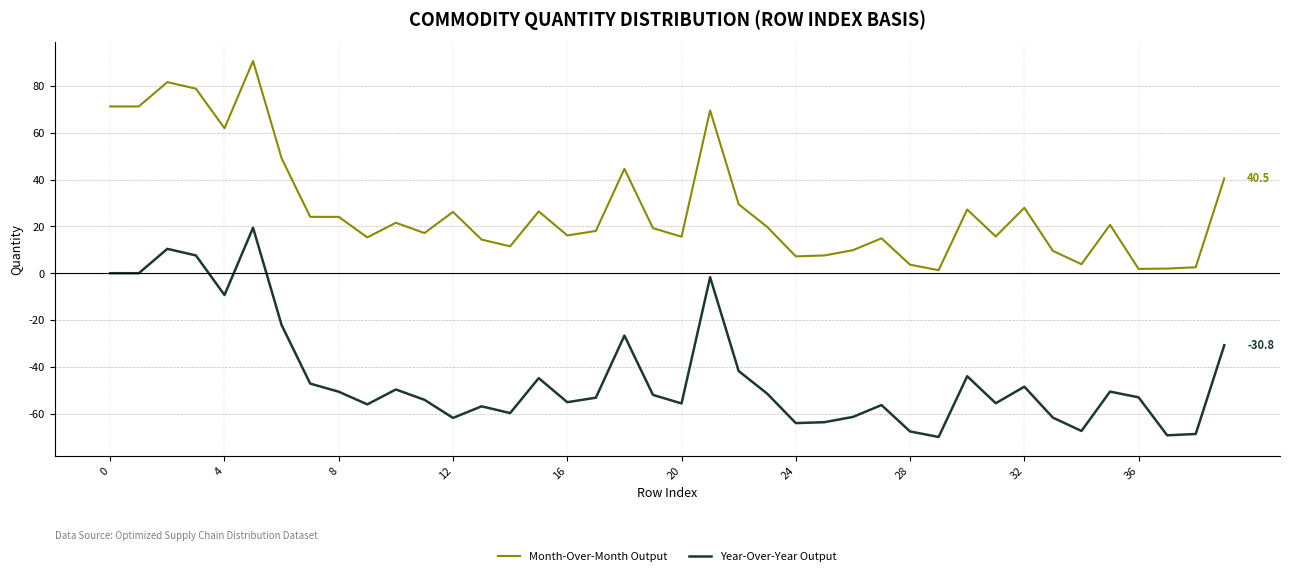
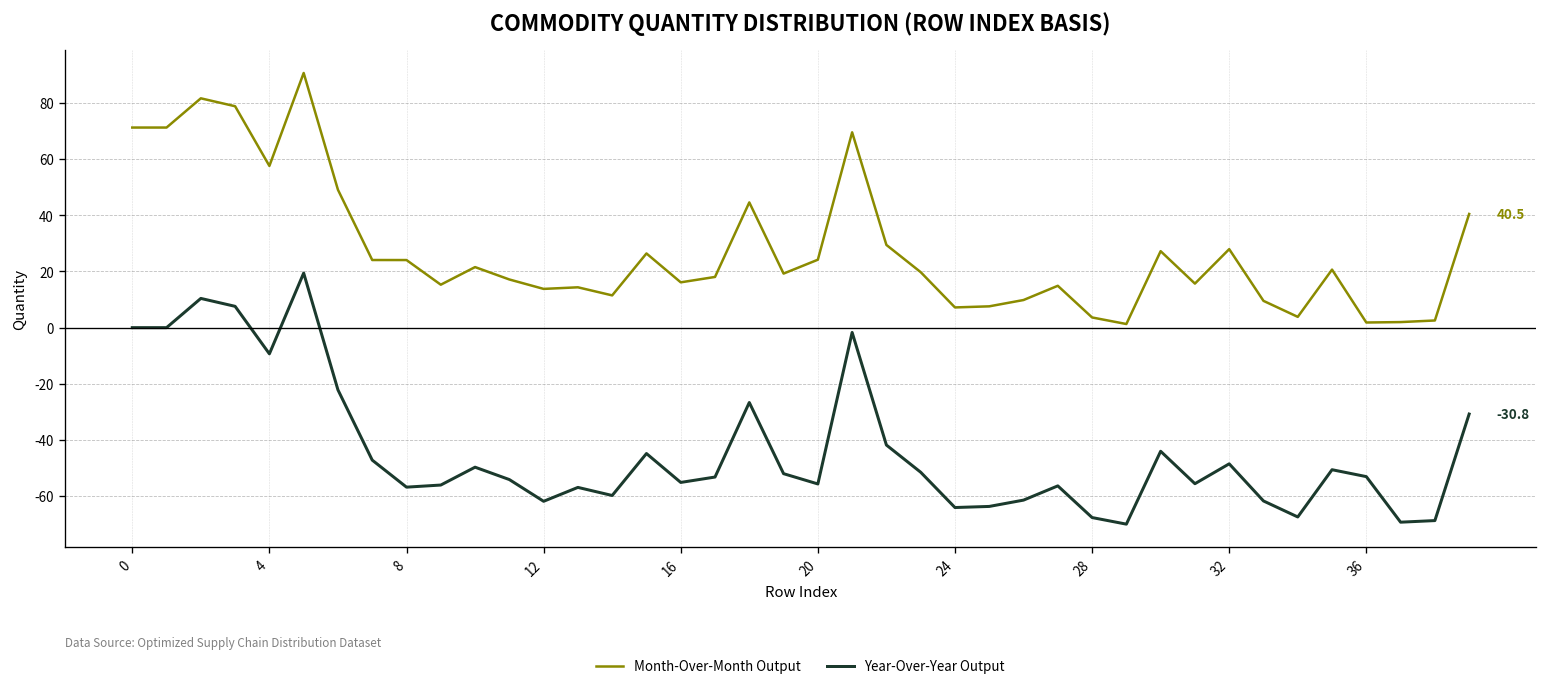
Month-Over-Month Output, 4: 62 -> 58
Year-Over-Year Output, 8: -51 -> -57
Month-Over-Month Output, 12: 26 -> 14
Month-Over-Month Output, 20: 16 -> 24
